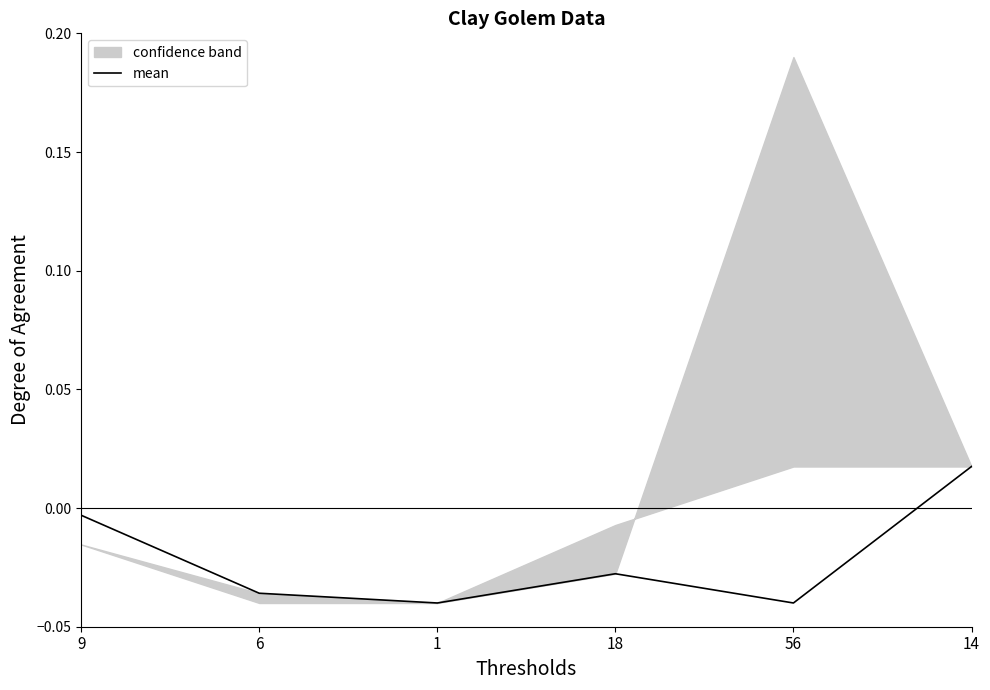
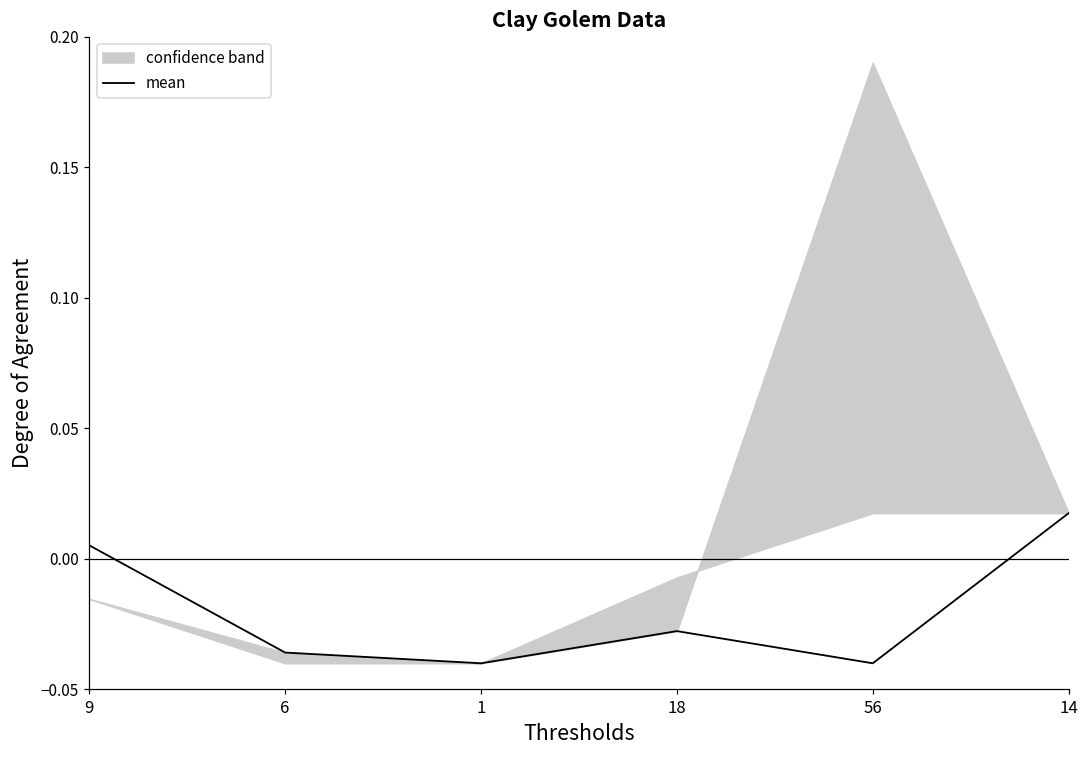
mean, 9: -0.003 -> 0.005
